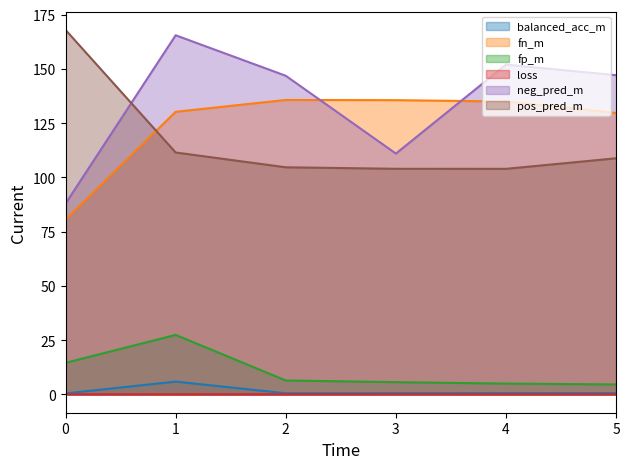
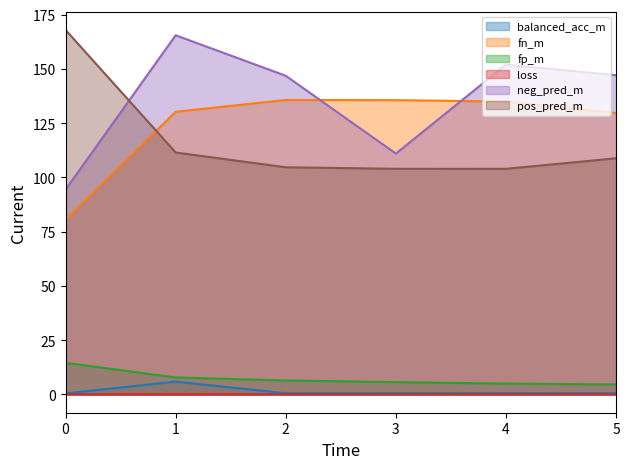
neg_pred_m, 0: 88 -> 94
fp_m, 1: 27 -> 8
